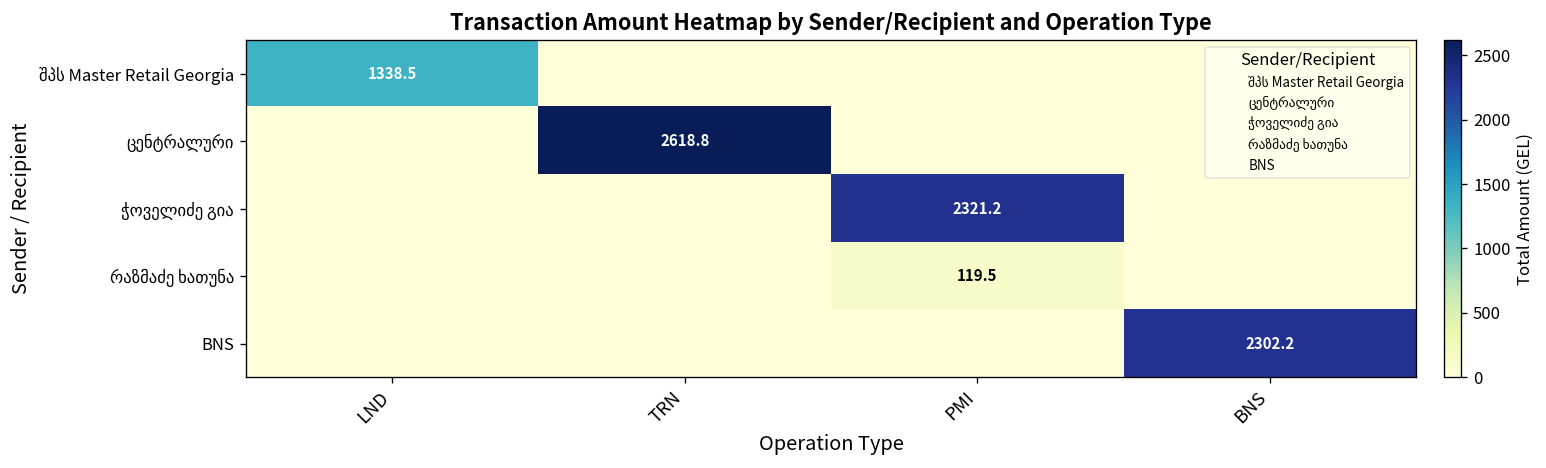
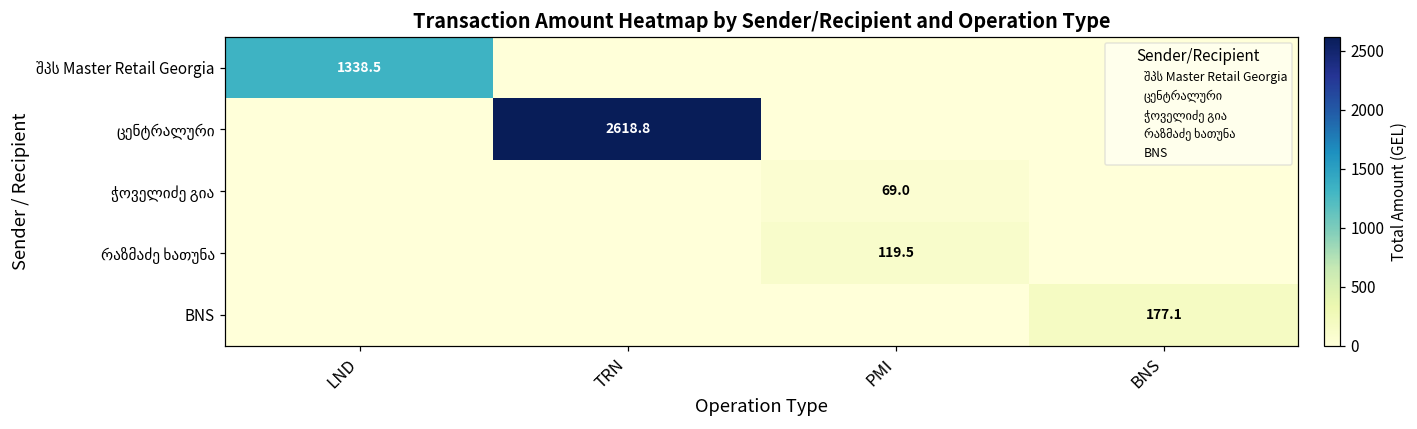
ჭოველიძე გია, PMI: 2321.2 -> 69.0
BNS, BNS: 2302.2 -> 177.1
